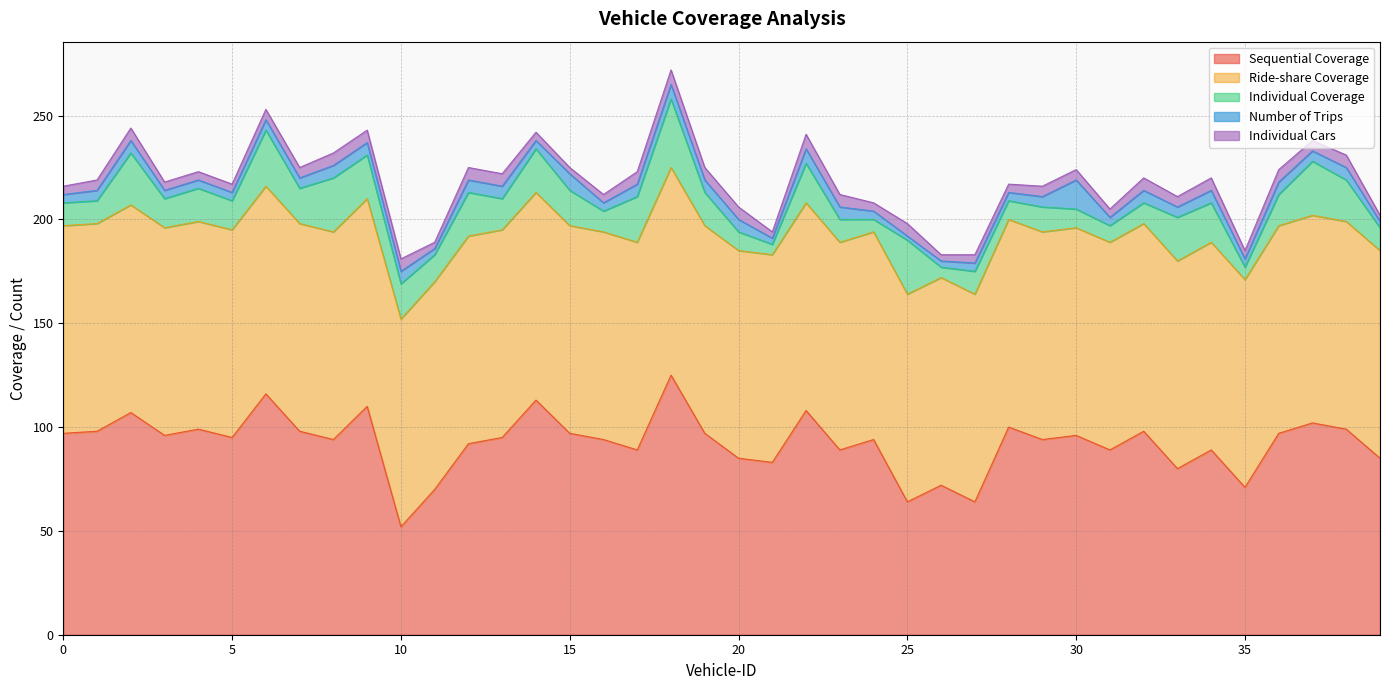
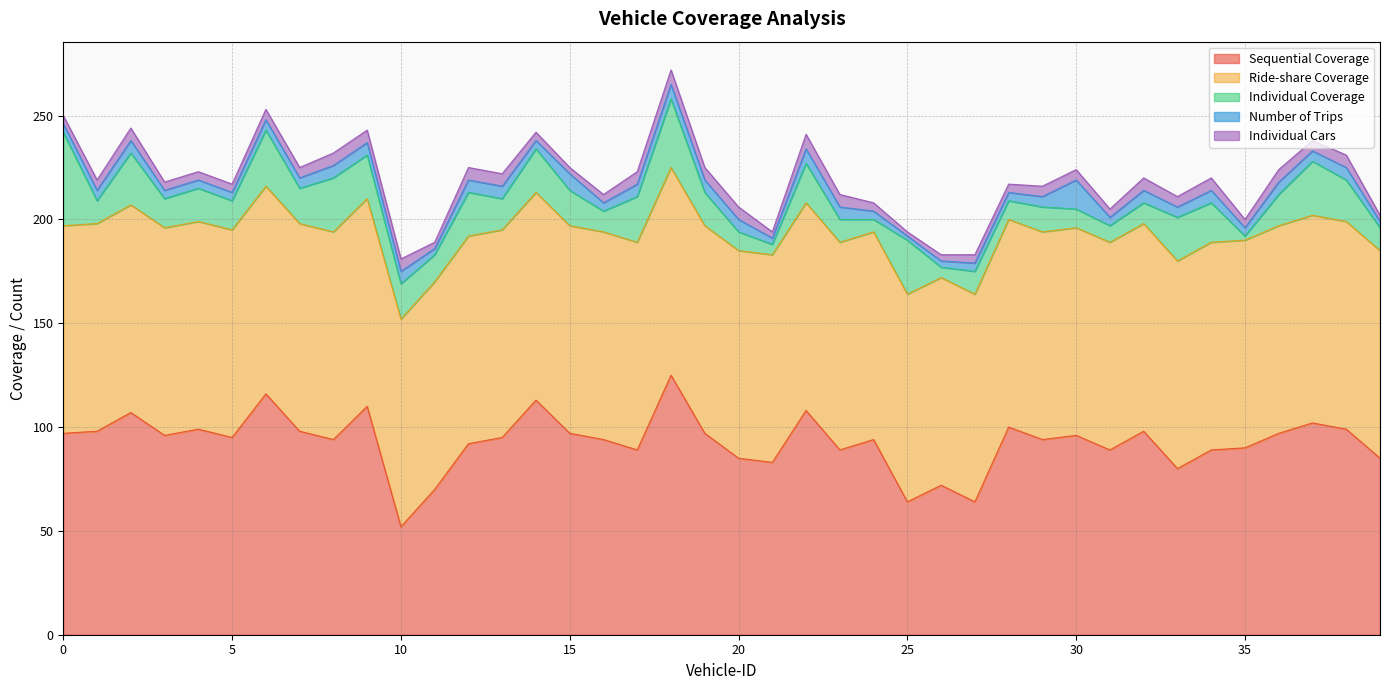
Individual Coverage, 0: 11 -> 45
Individual Cars, 25: 6 -> 2
Sequential Coverage, 35: 71 -> 90
Individual Coverage, 35: 6 -> 2
